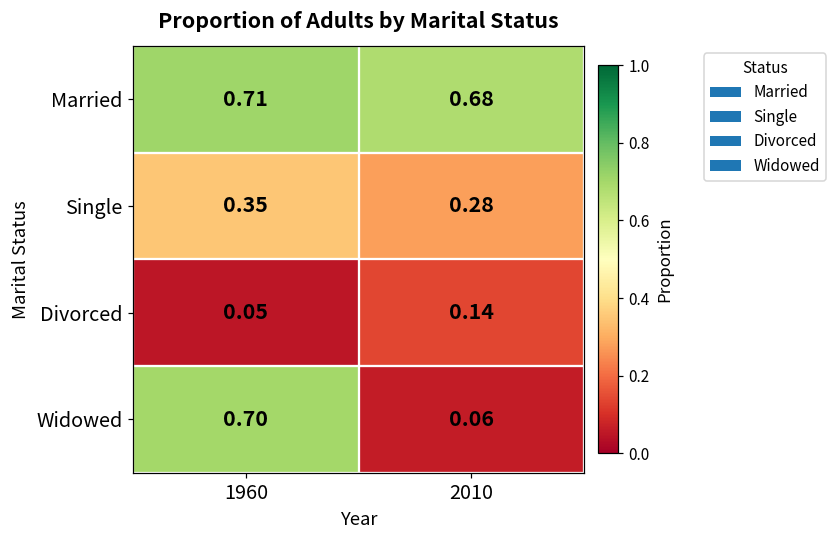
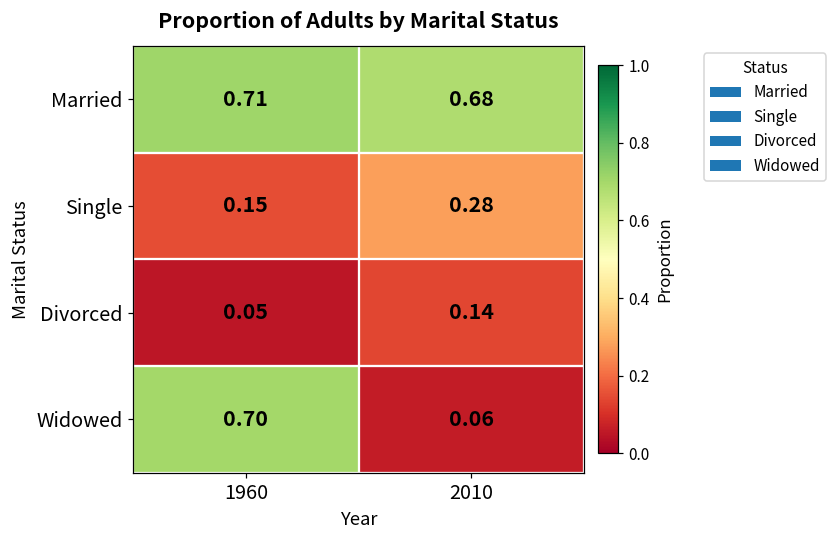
Single, 1960: 0.35 -> 0.15
